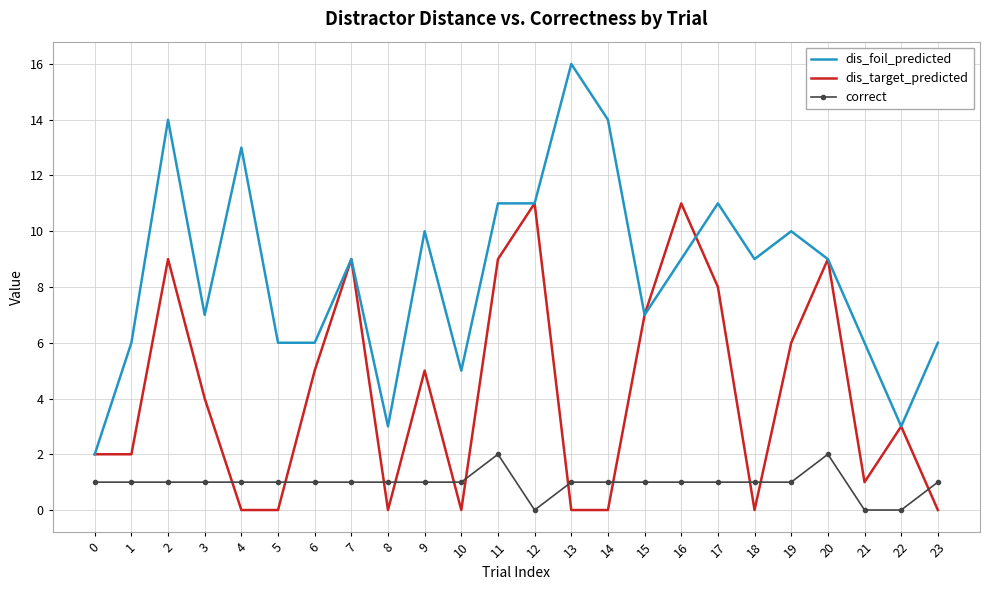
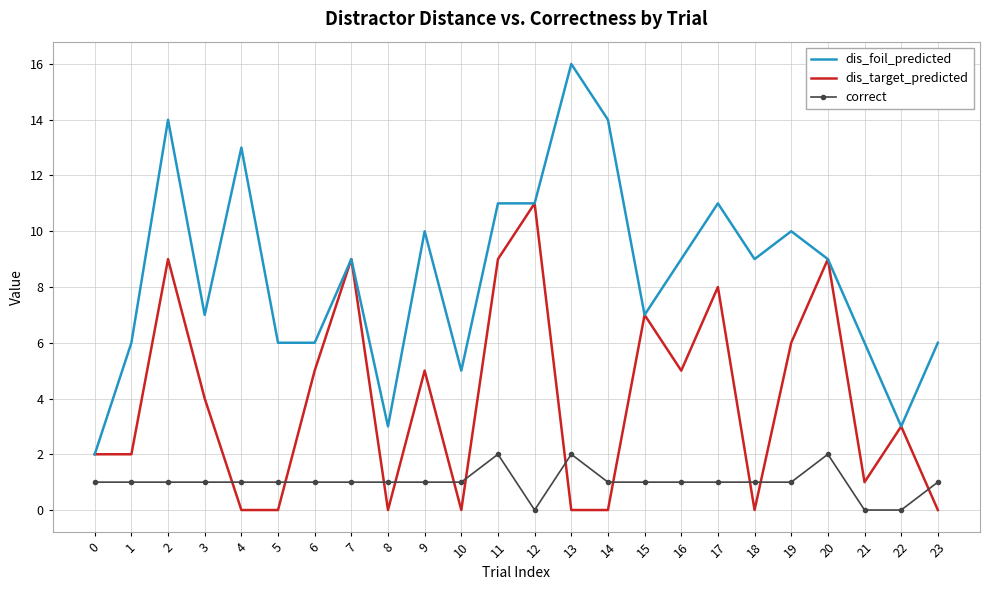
correct, 13: 1 -> 2
dis_target_predicted, 16: 11 -> 5
